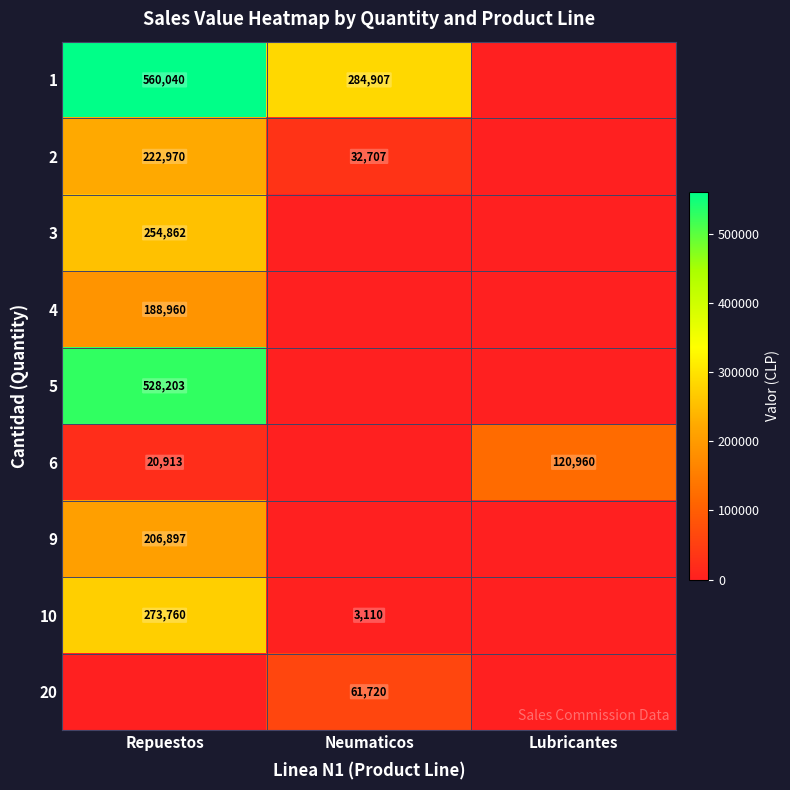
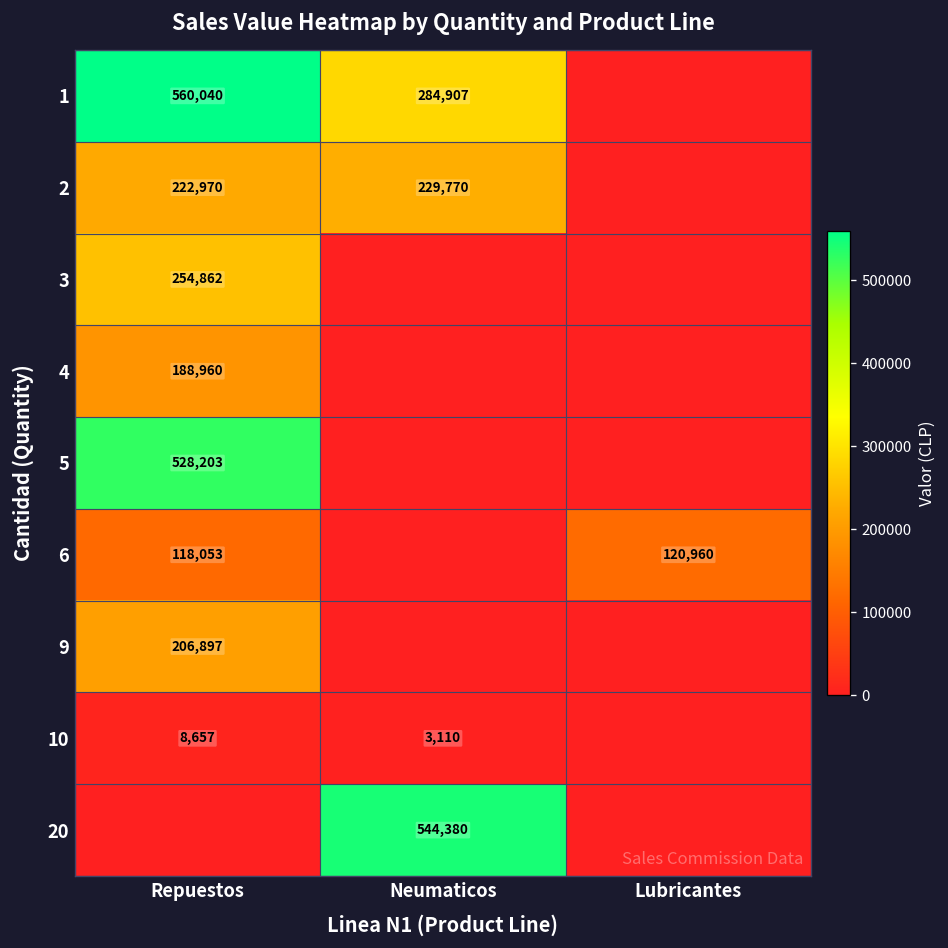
2, Neumaticos: 32,707 -> 229,770
6, Repuestos: 20,913 -> 118,053
10, Repuestos: 273,760 -> 8,657
20, Neumaticos: 61,720 -> 544,380
